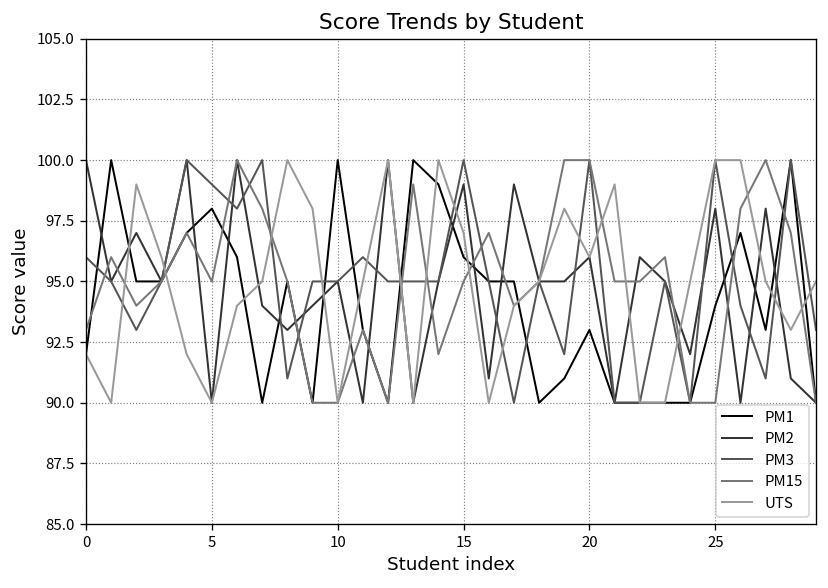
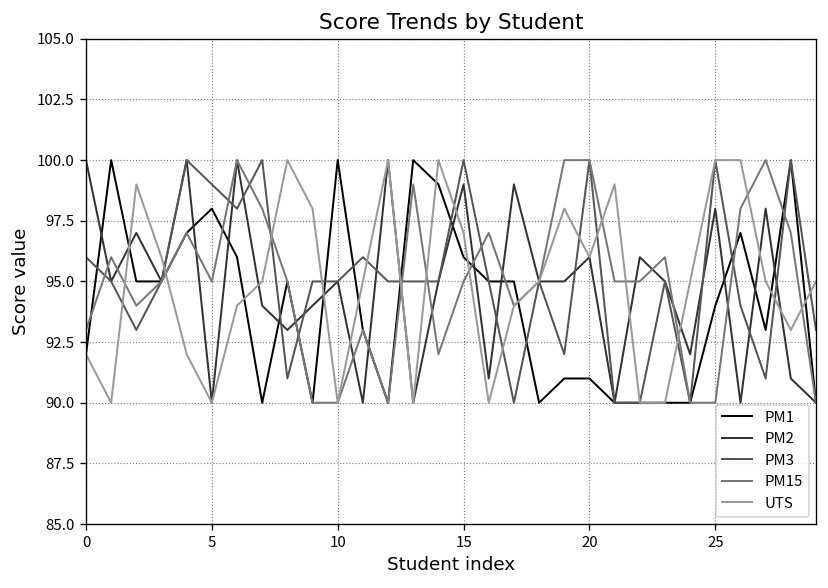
PM1, 20: 93 -> 91
